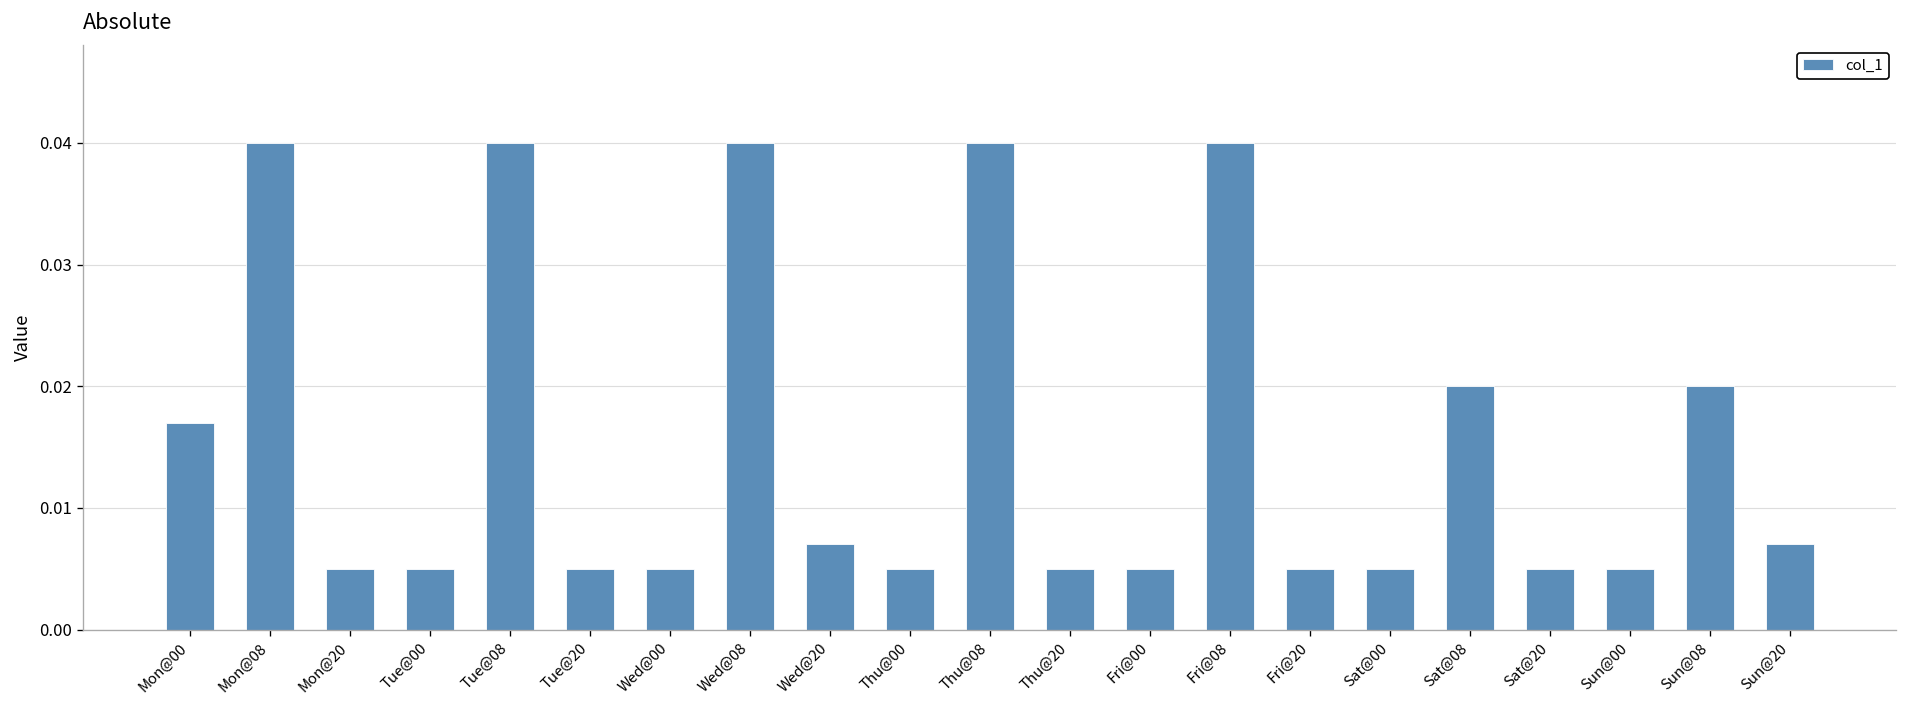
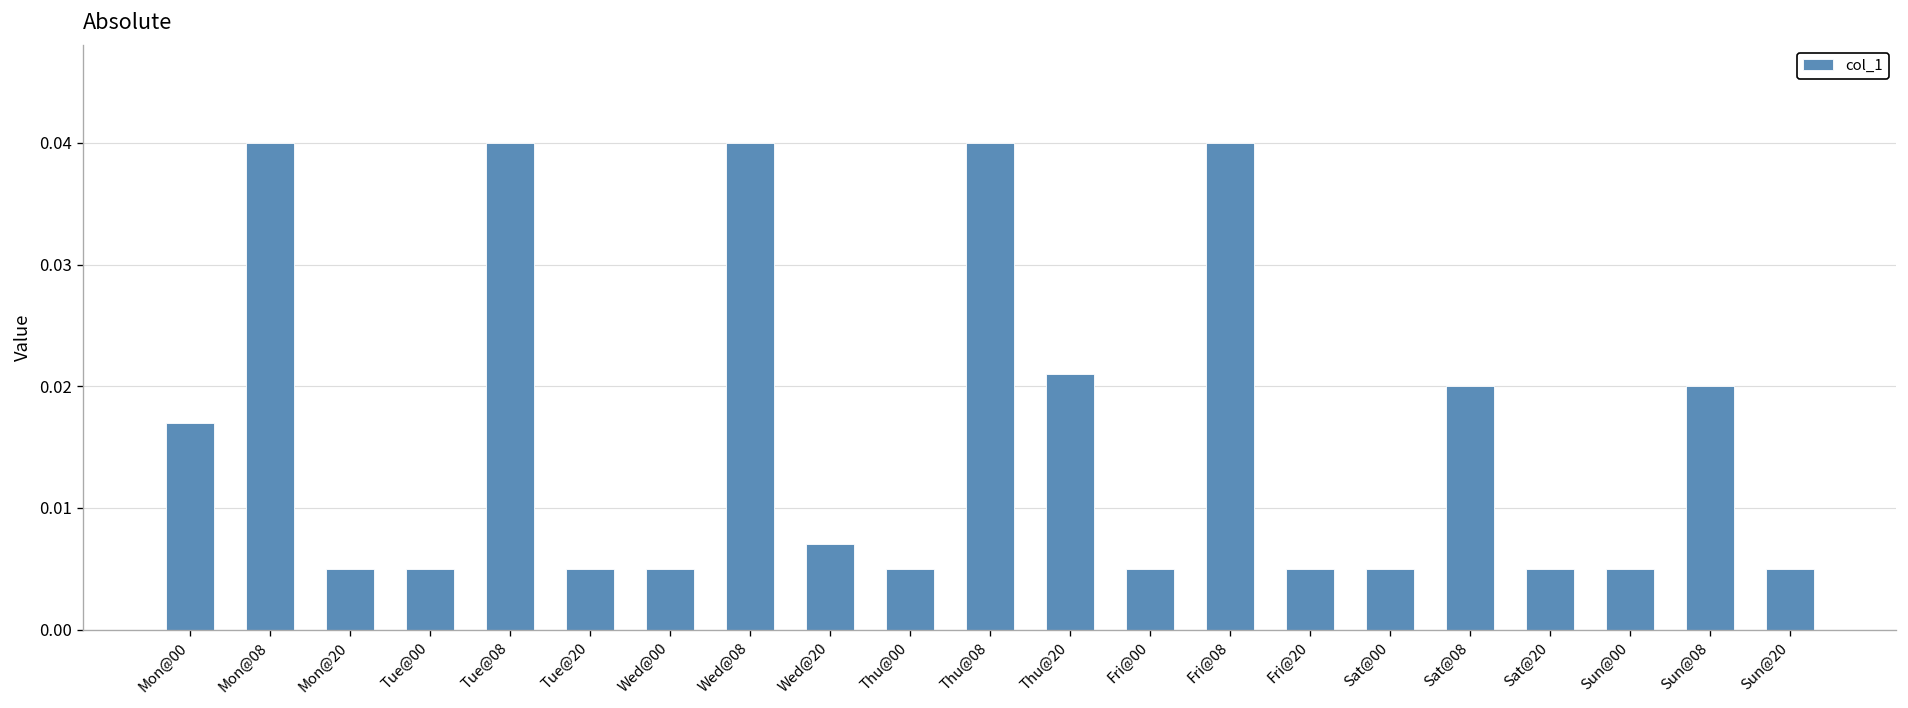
Thu@20: 0.005 -> 0.021
Sun@20: 0.007 -> 0.005
